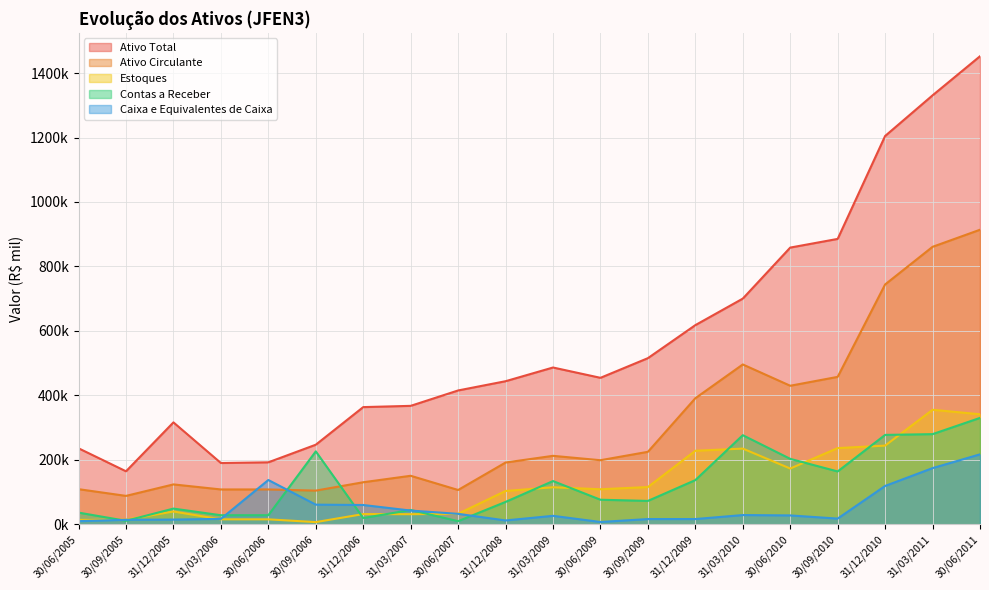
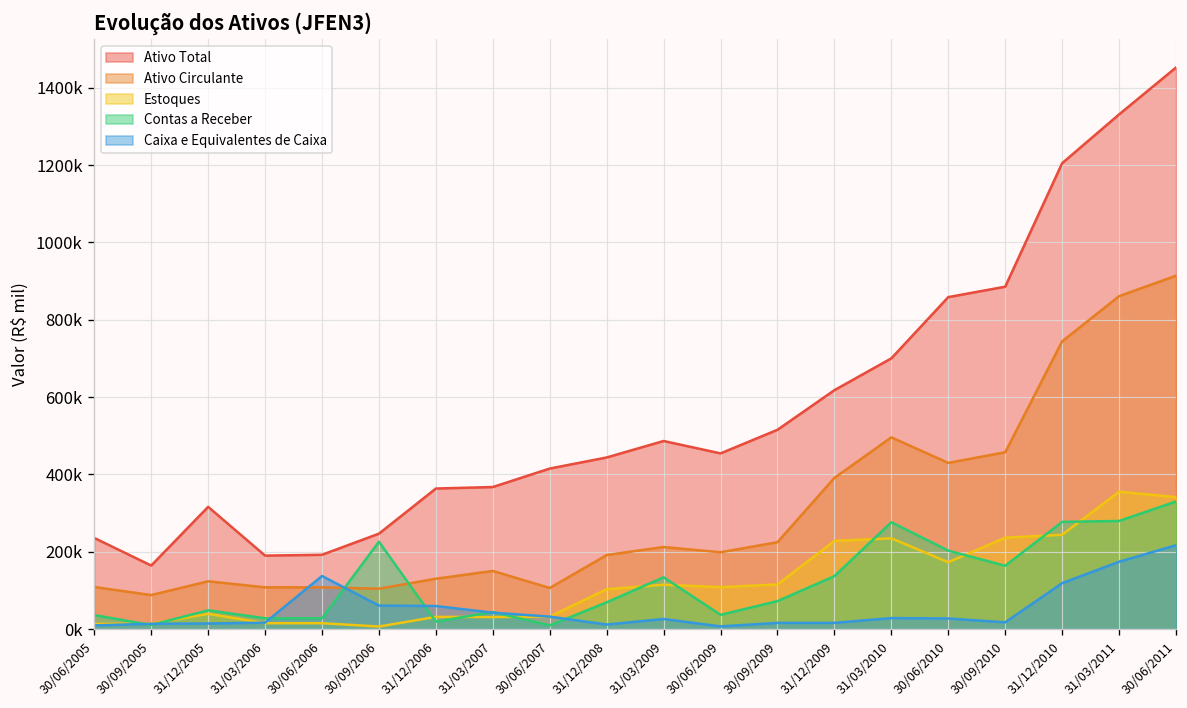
Contas a Receber, 30/06/2009: 80000 -> 40000
